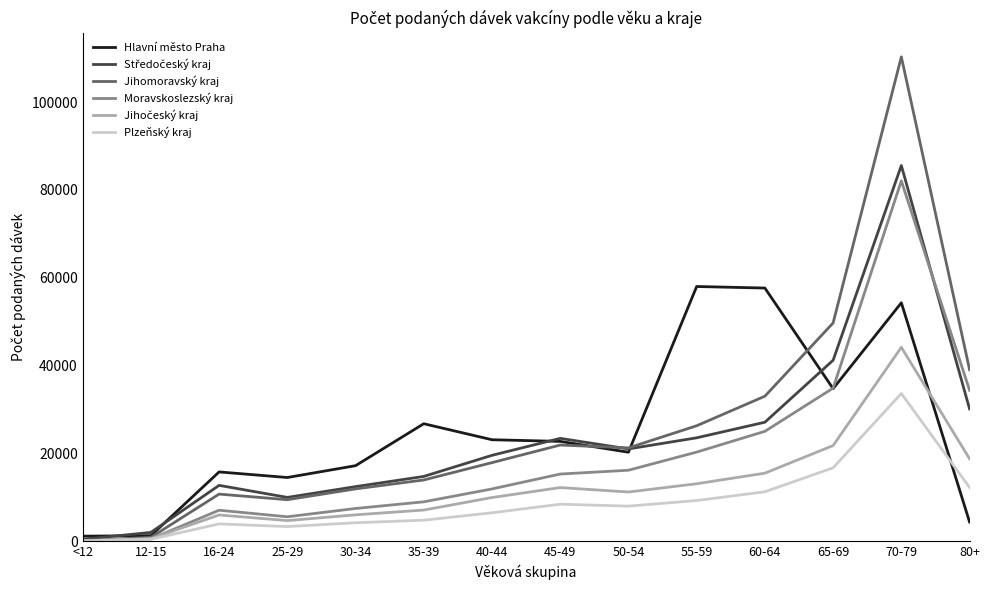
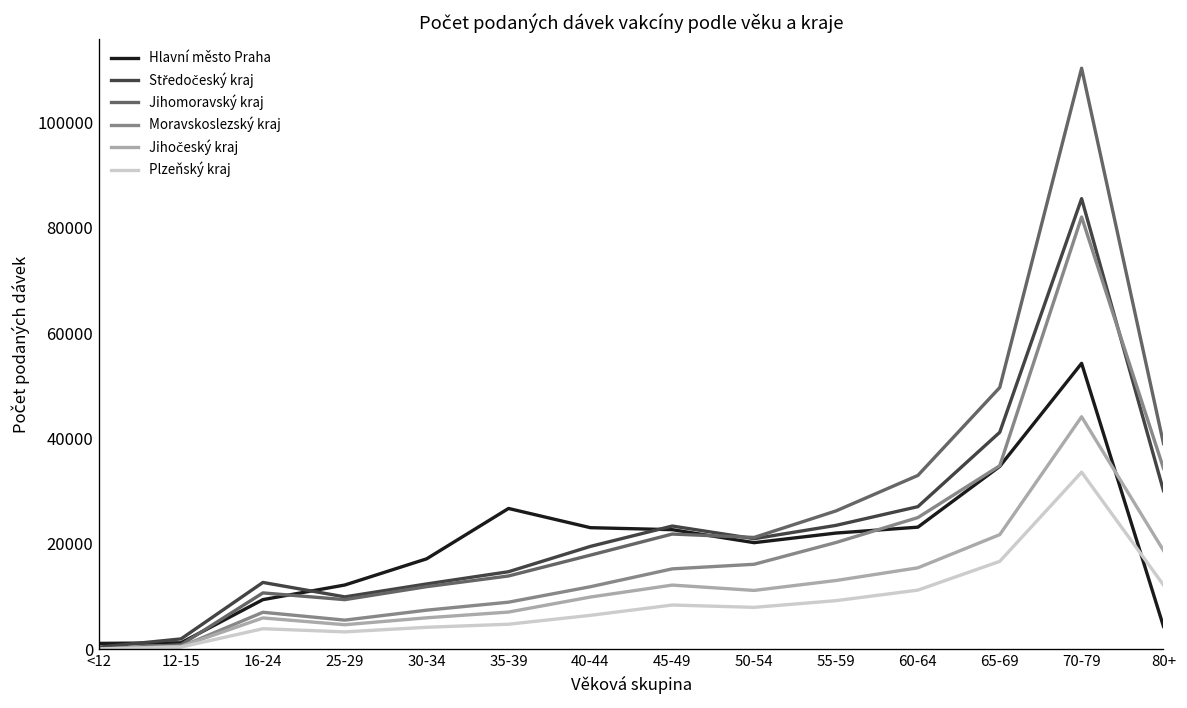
Hlavní město Praha, 16-24: 16000 -> 9000
Hlavní město Praha, 25-29: 14000 -> 12000
Hlavní město Praha, 55-59: 58000 -> 22000
Hlavní město Praha, 60-64: 58000 -> 23000
